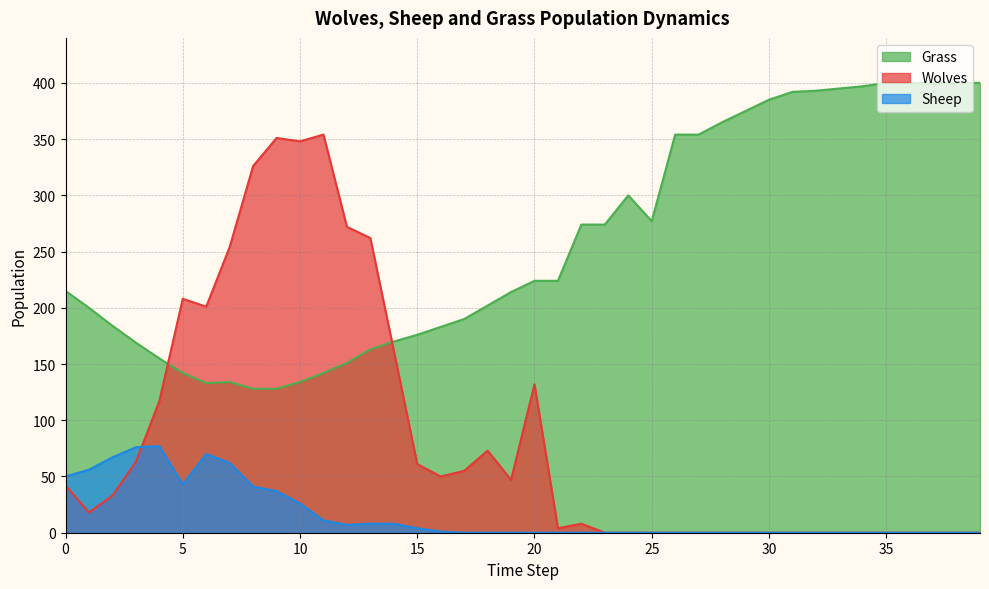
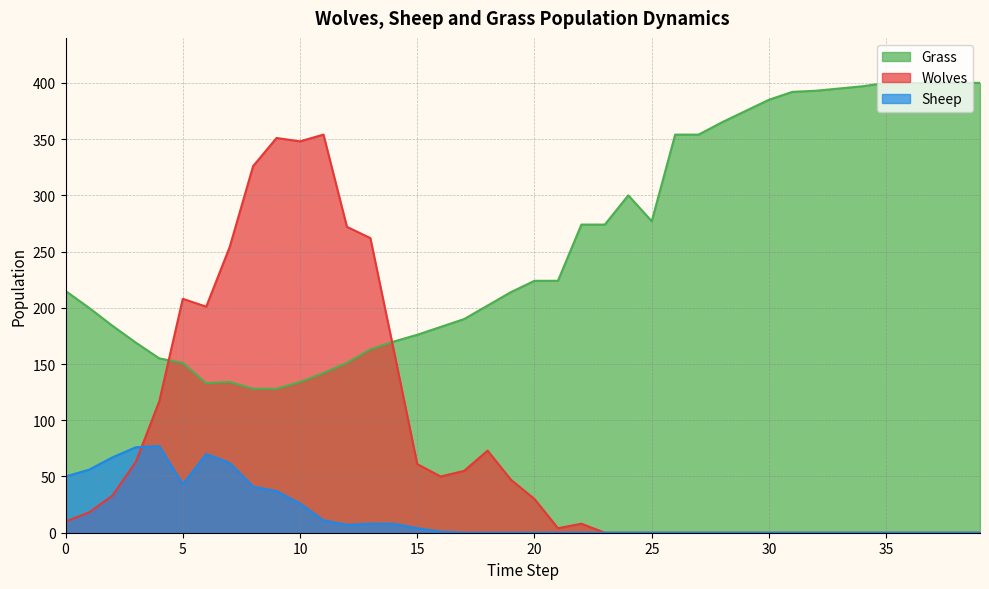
Wolves, 0: 42 -> 10
Grass, 5: 142 -> 151
Wolves, 20: 132 -> 30
